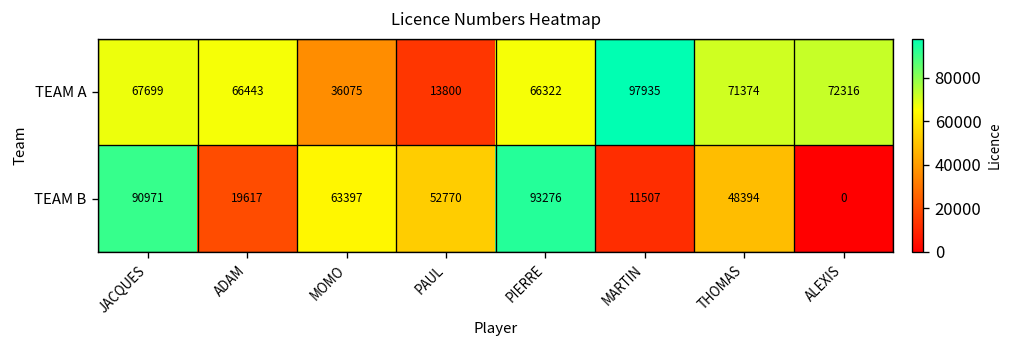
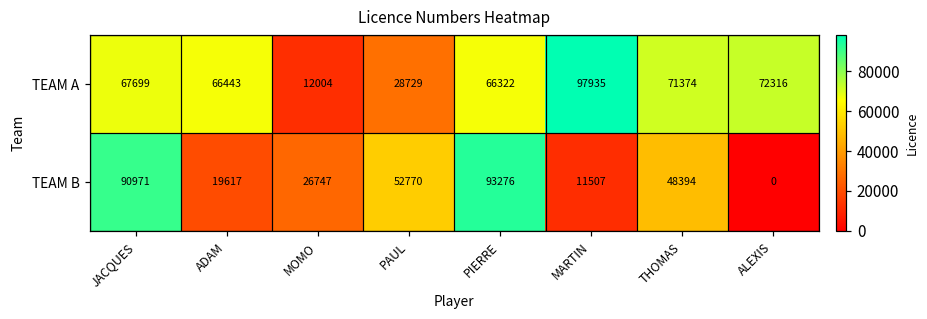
TEAM A, MOMO: 36075 -> 12004
TEAM A, PAUL: 13800 -> 28729
TEAM B, MOMO: 63397 -> 26747
